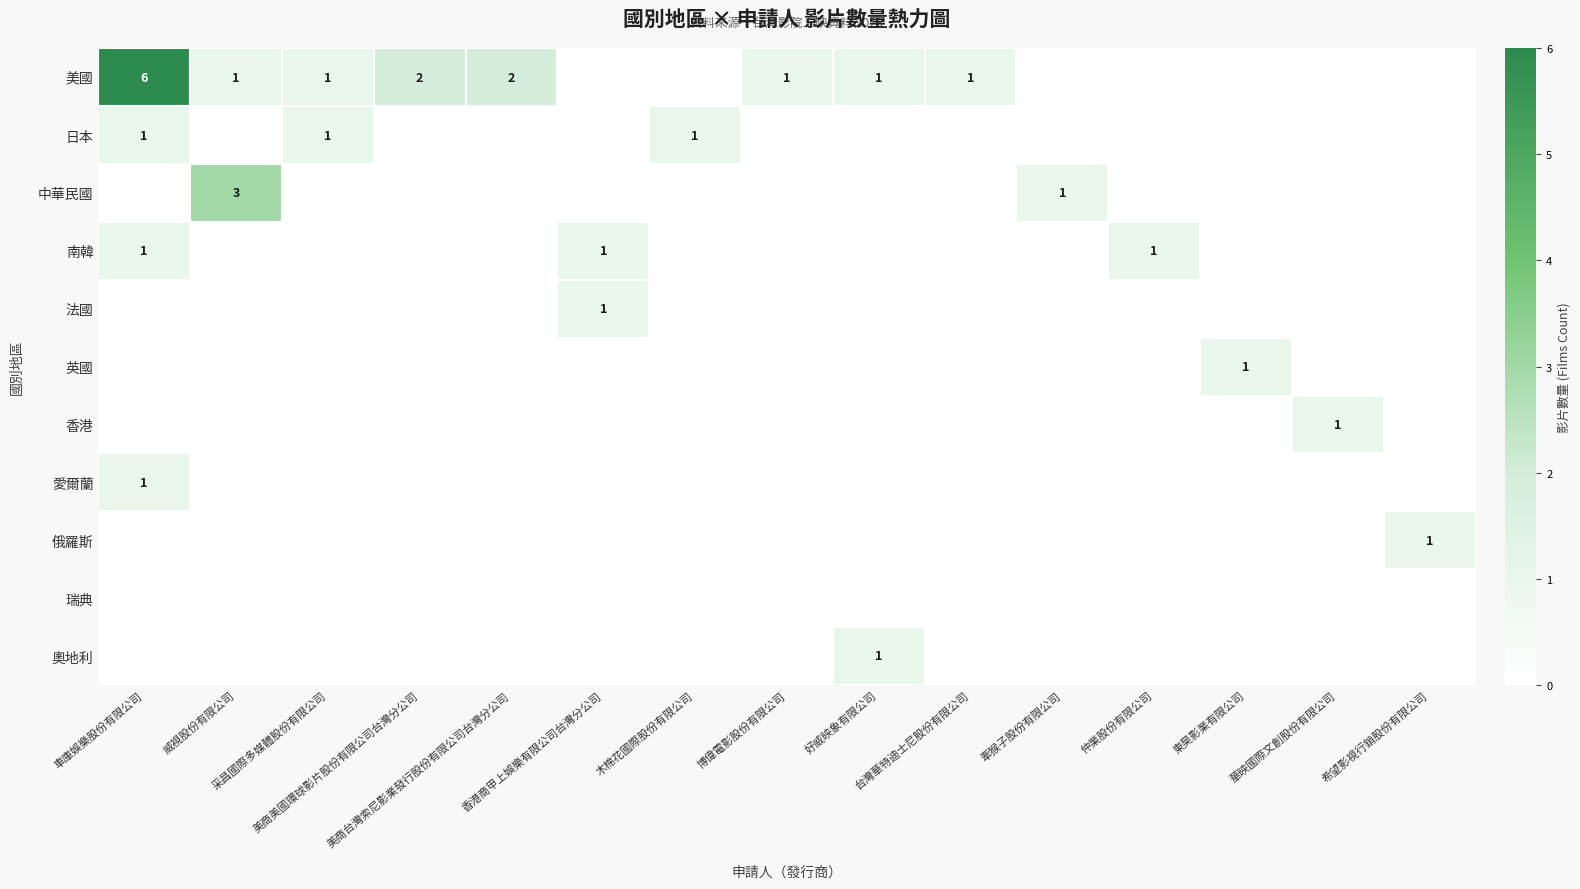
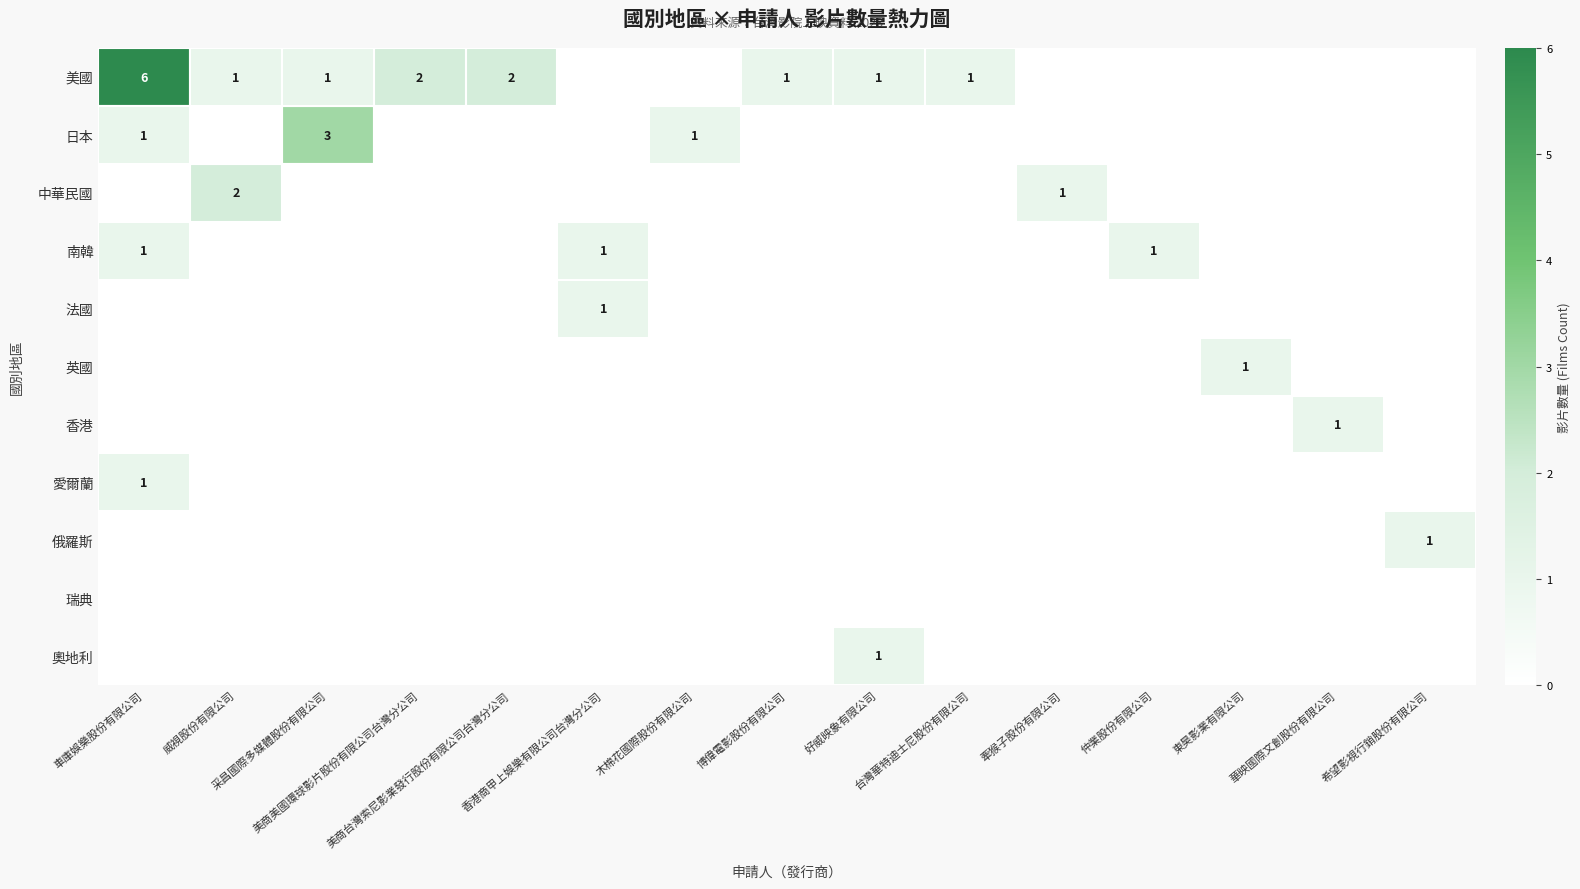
日本, 采昌國際多媒體股份有限公司: 1 -> 3
中華民國, 威視股份有限公司: 3 -> 2
